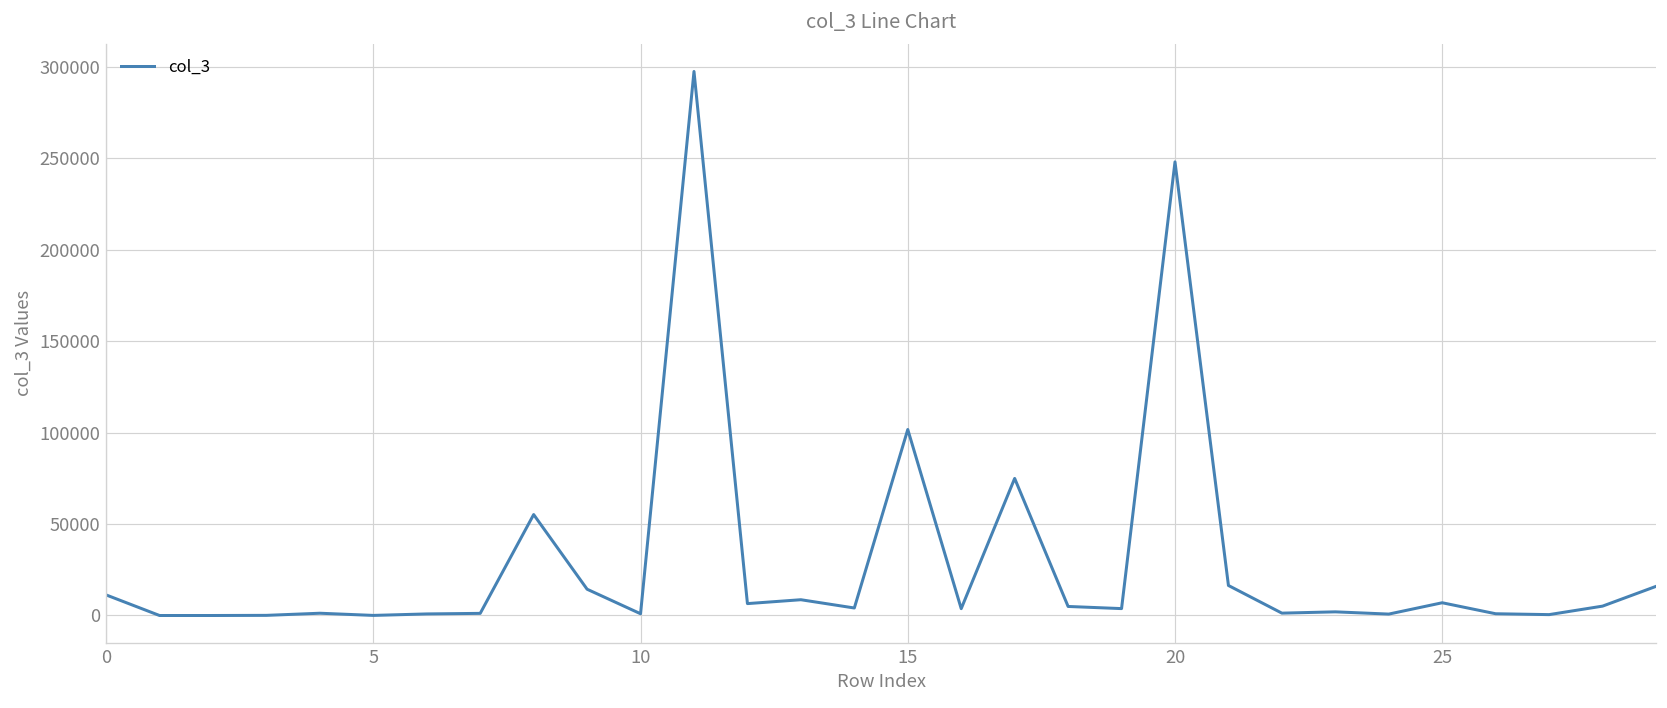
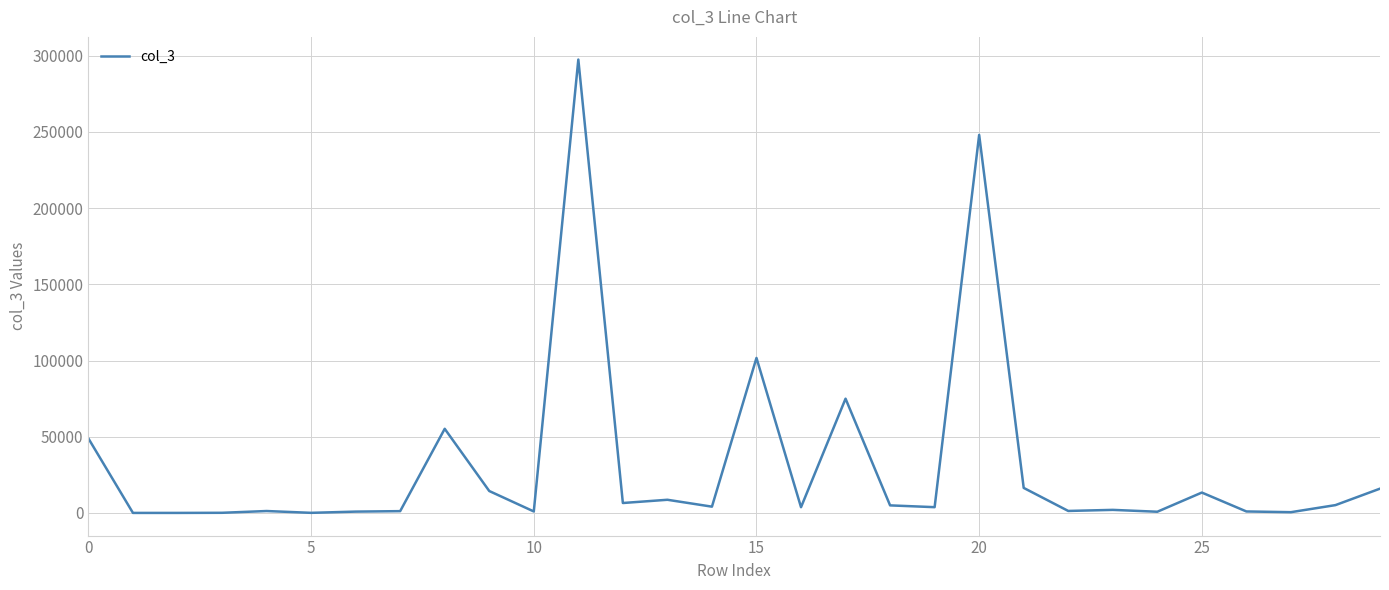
0: 11000 -> 49000
25: 7000 -> 13000
